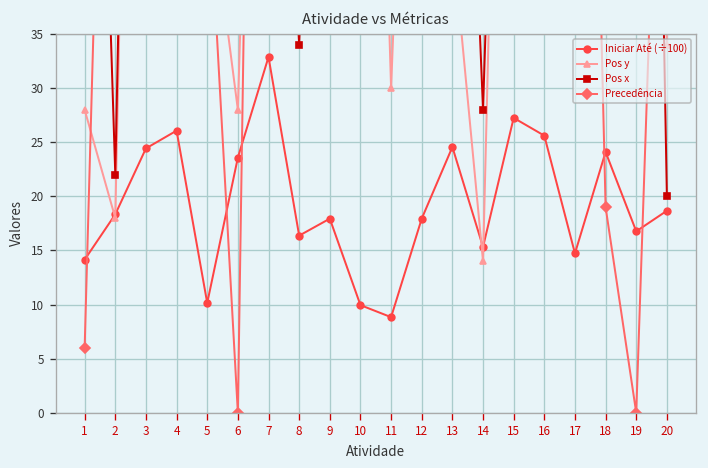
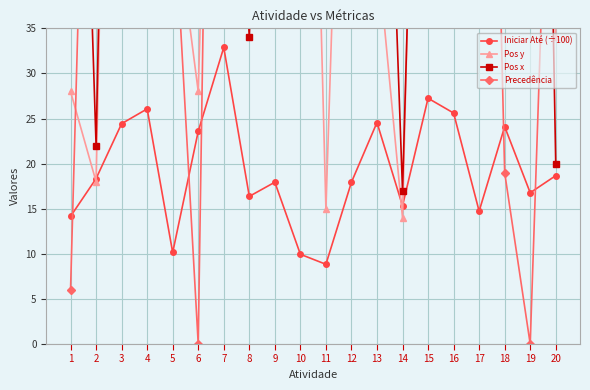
Pos y, 11: 30 -> 15
Pos x, 14: 28 -> 17
